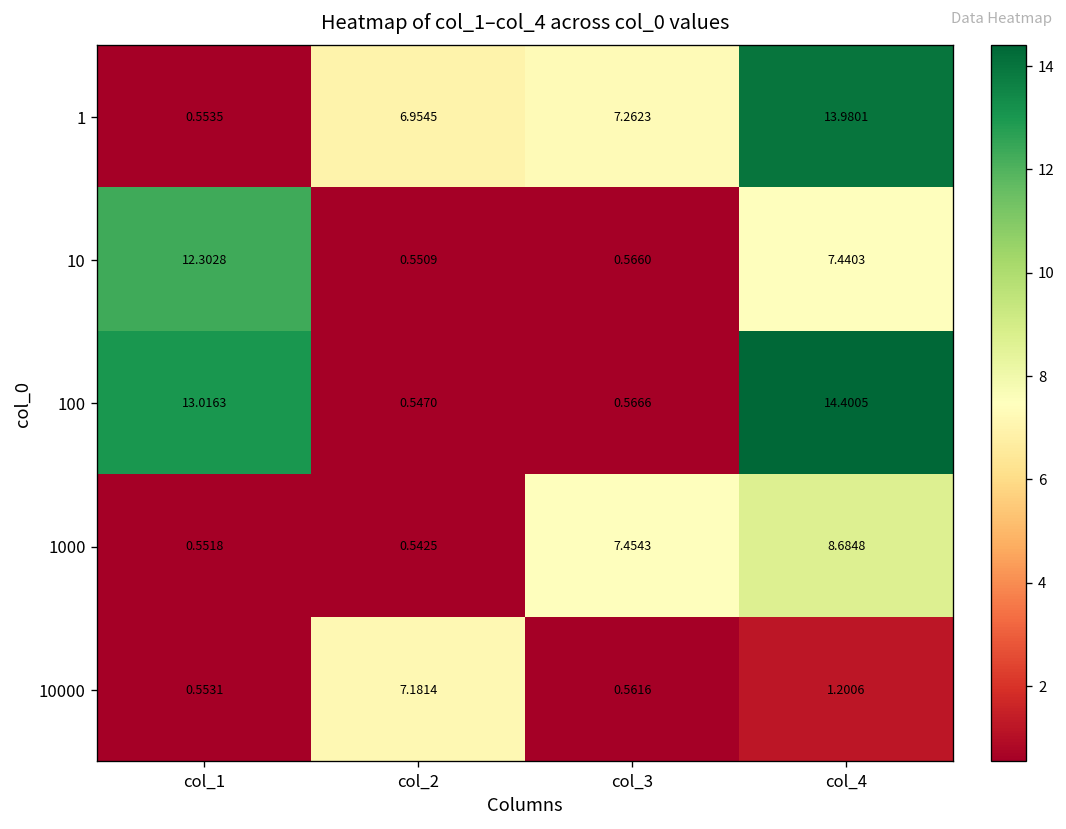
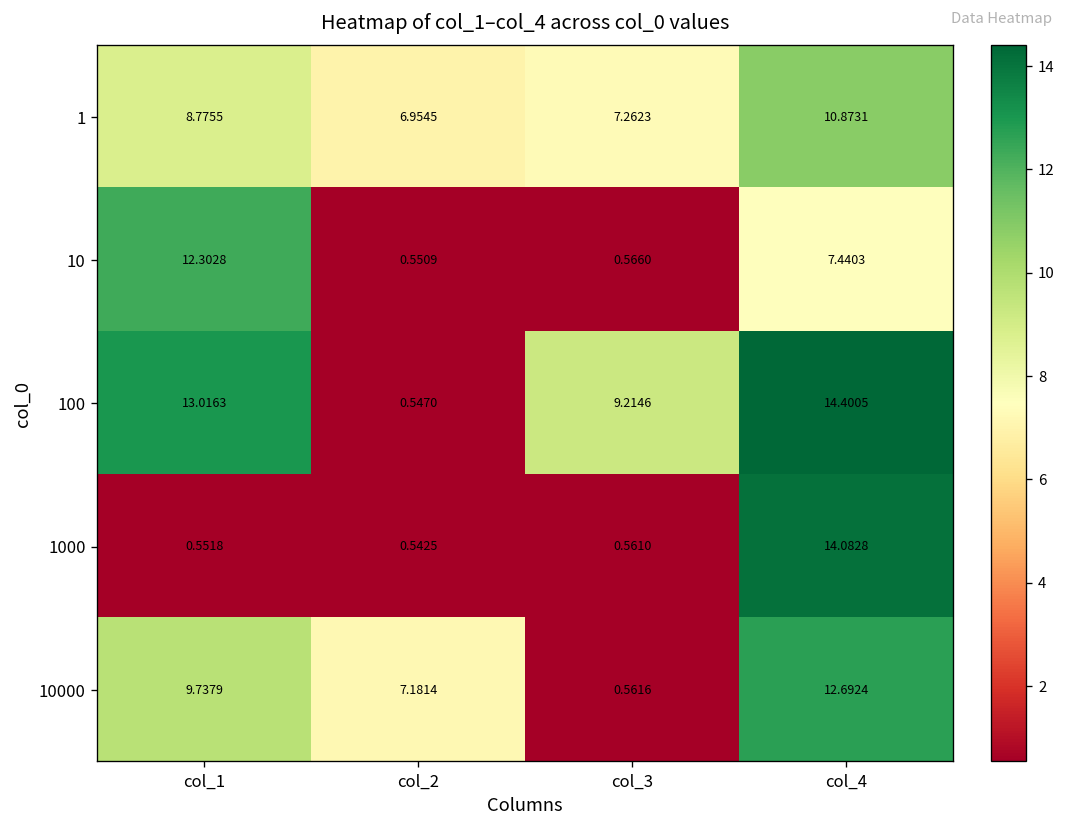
1, col_1: 0.5535 -> 8.7755
1, col_4: 13.9801 -> 10.8731
100, col_3: 0.5666 -> 9.2146
1000, col_3: 7.4543 -> 0.5610
1000, col_4: 8.6848 -> 14.0828
10000, col_1: 0.5531 -> 9.7379
10000, col_4: 1.2006 -> 12.6924
